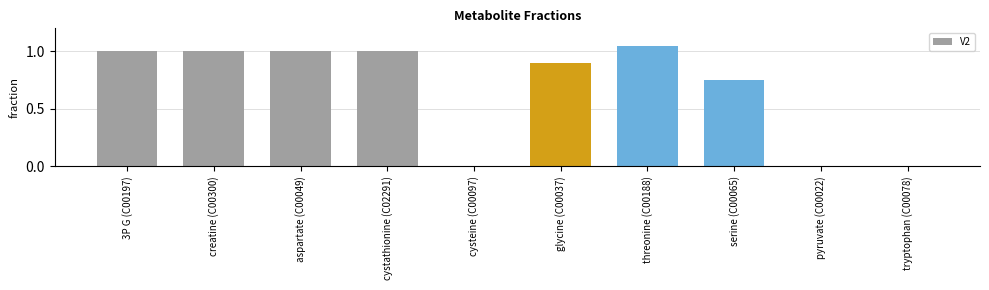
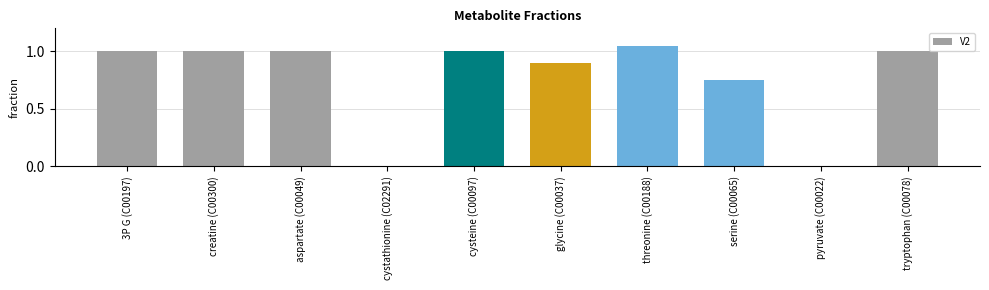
cystathionine (C02291): 1 -> 0
cysteine (C00097): 0 -> 1
tryptophan (C00078): 0 -> 1
